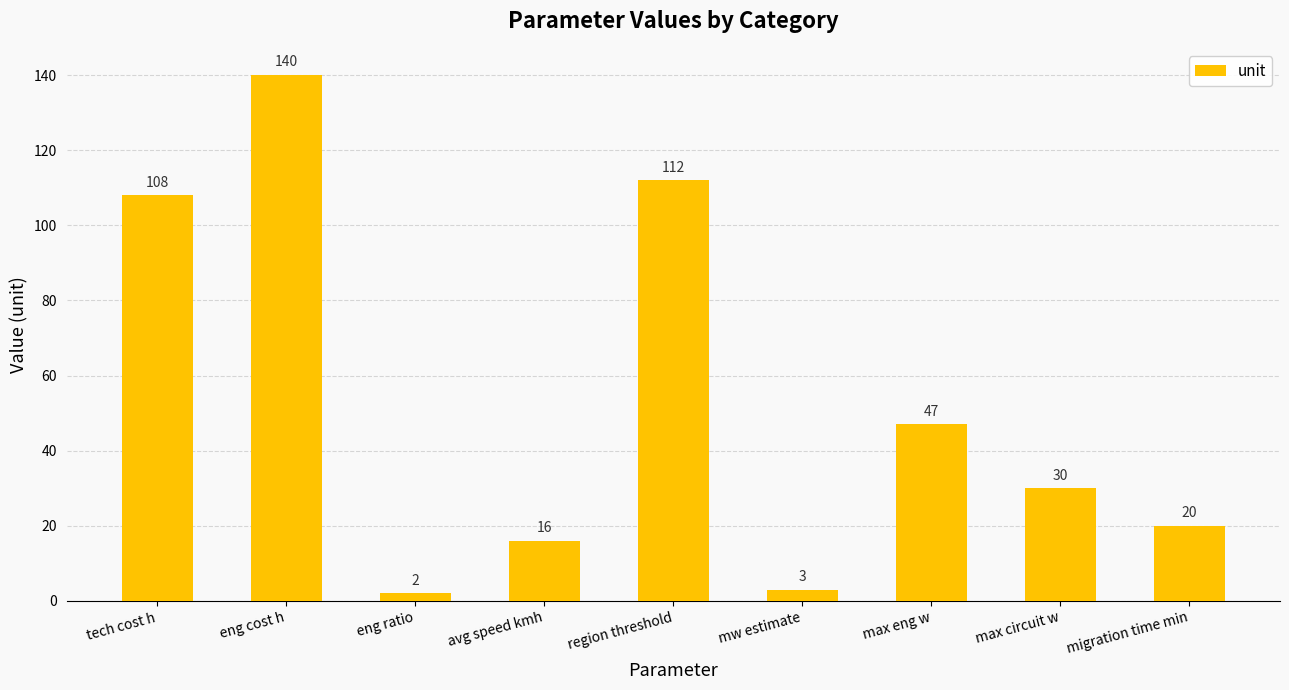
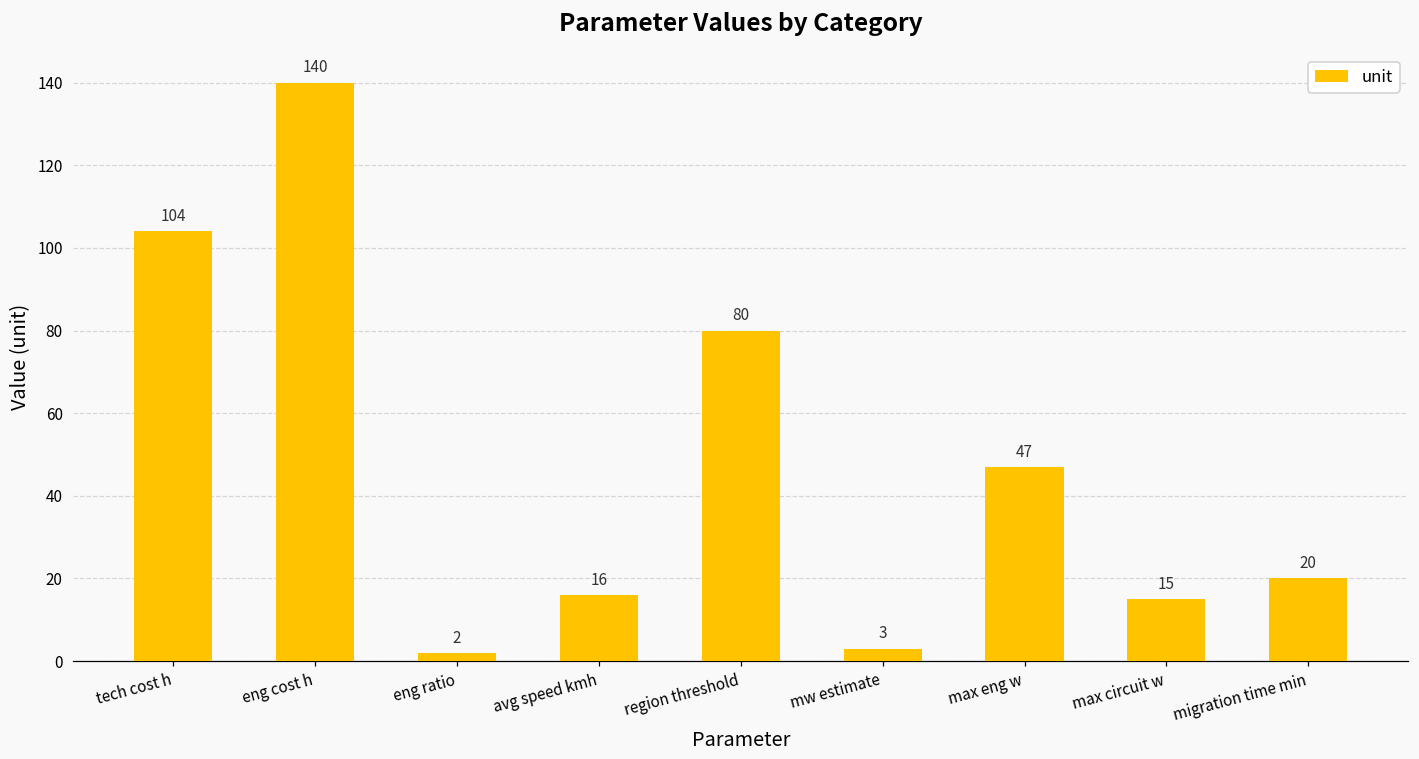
tech cost h: 108 -> 104
region threshold: 112 -> 80
max circuit w: 30 -> 15
